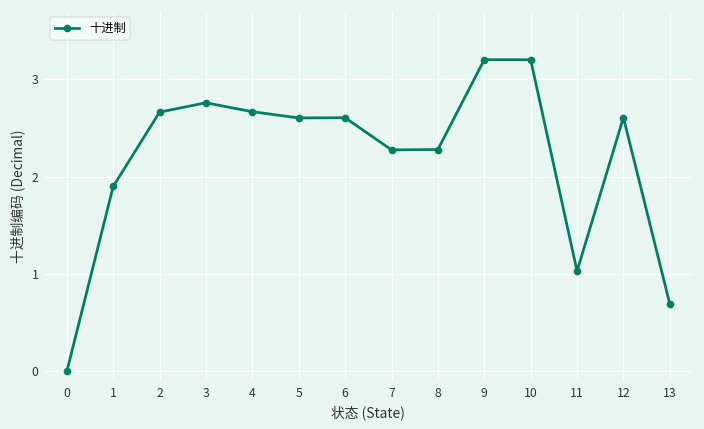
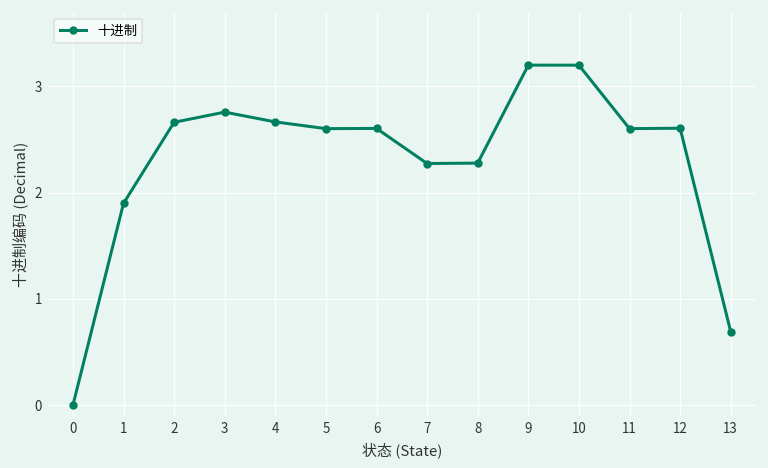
11: 1.0 -> 2.6
